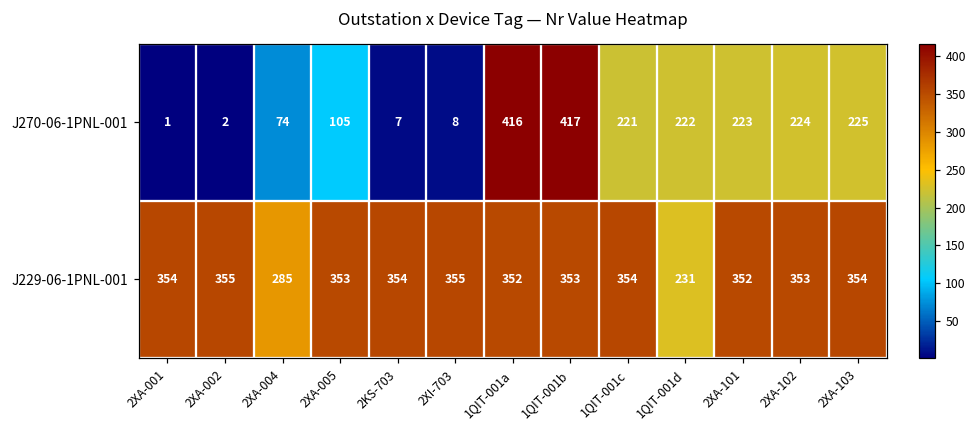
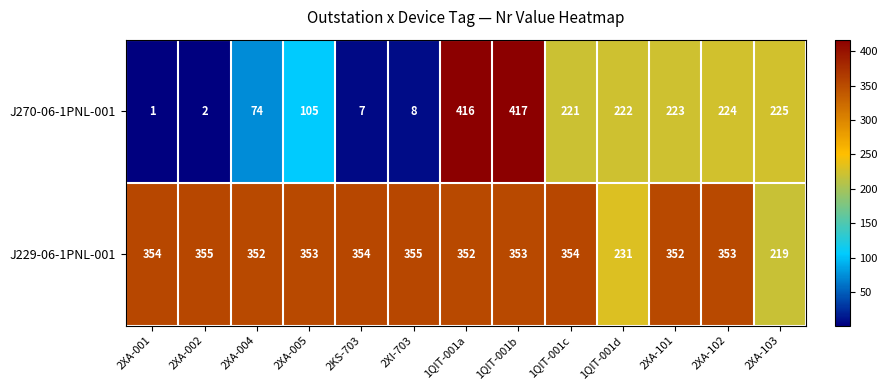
J229-06-1PNL-001, 2XA-004: 285 -> 352
J229-06-1PNL-001, 2XA-103: 354 -> 219
